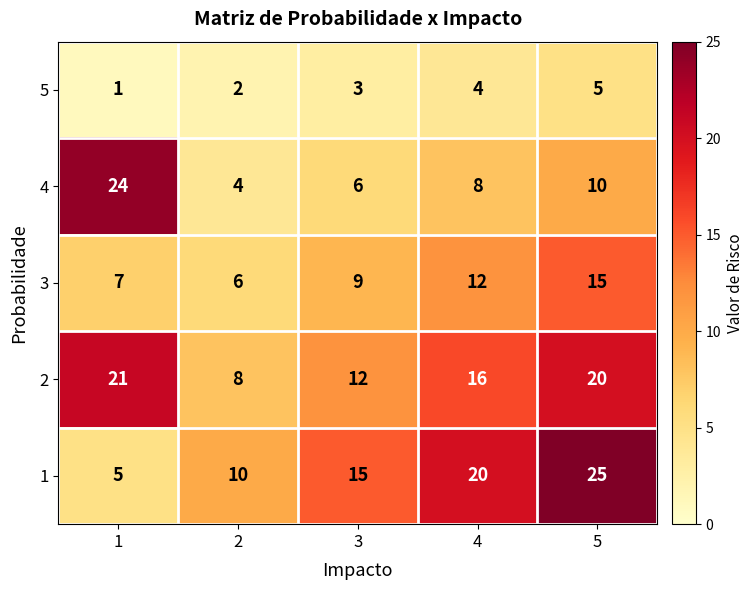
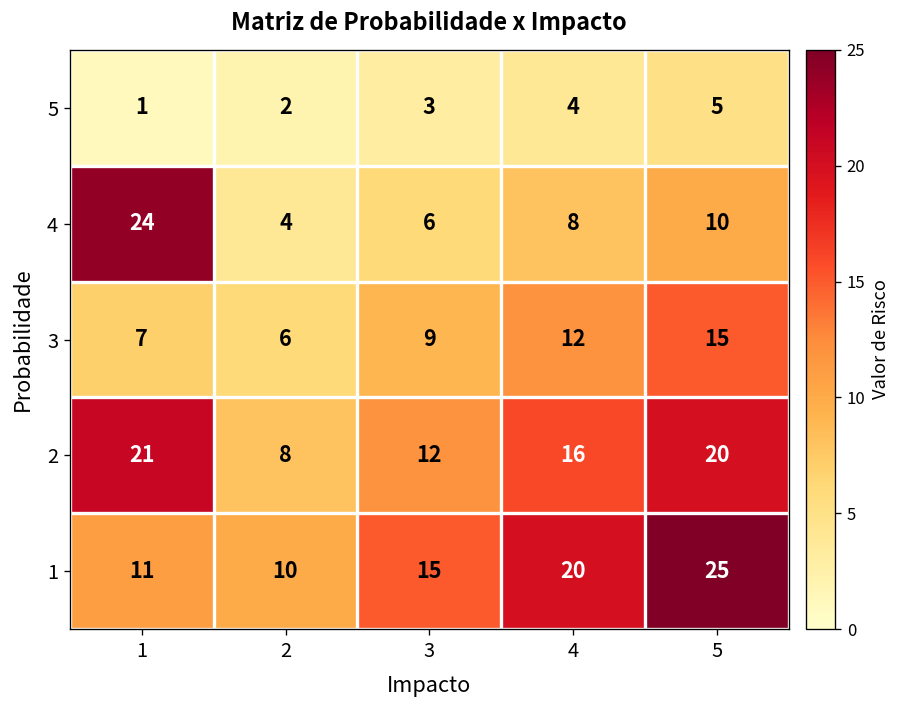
1, 1: 5 -> 11
